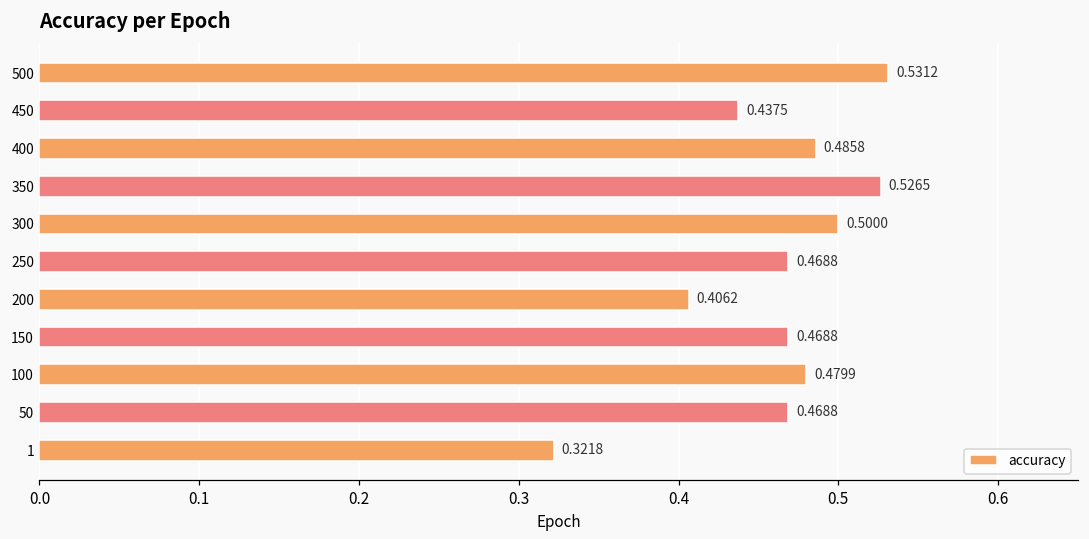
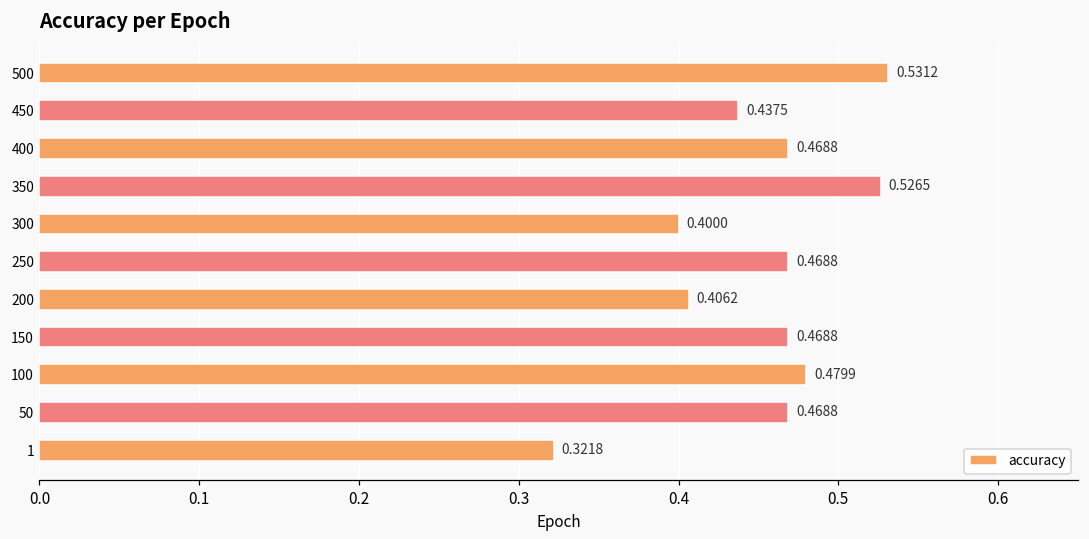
400: 0.4858 -> 0.4688
300: 0.5000 -> 0.4000
